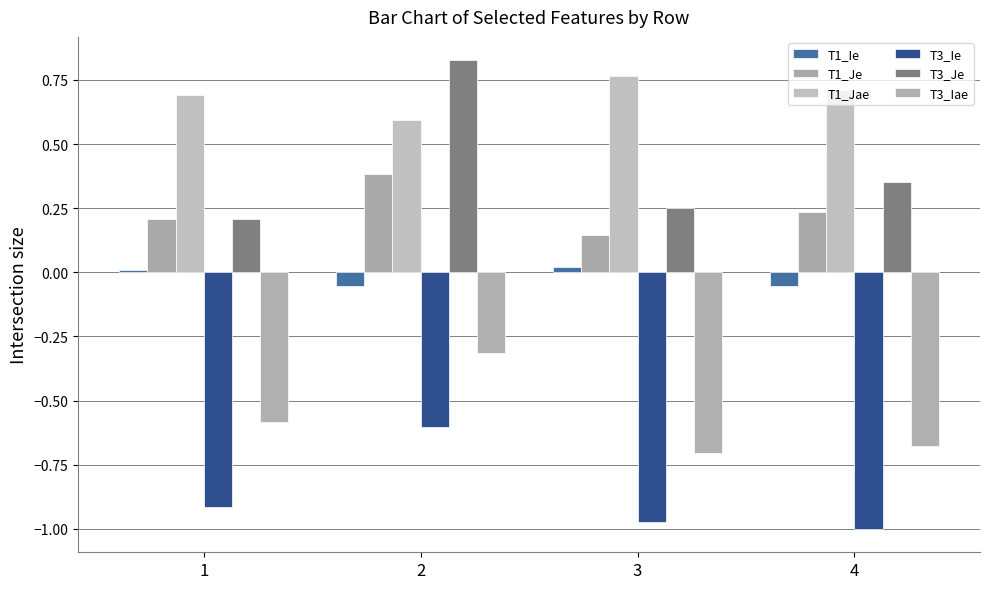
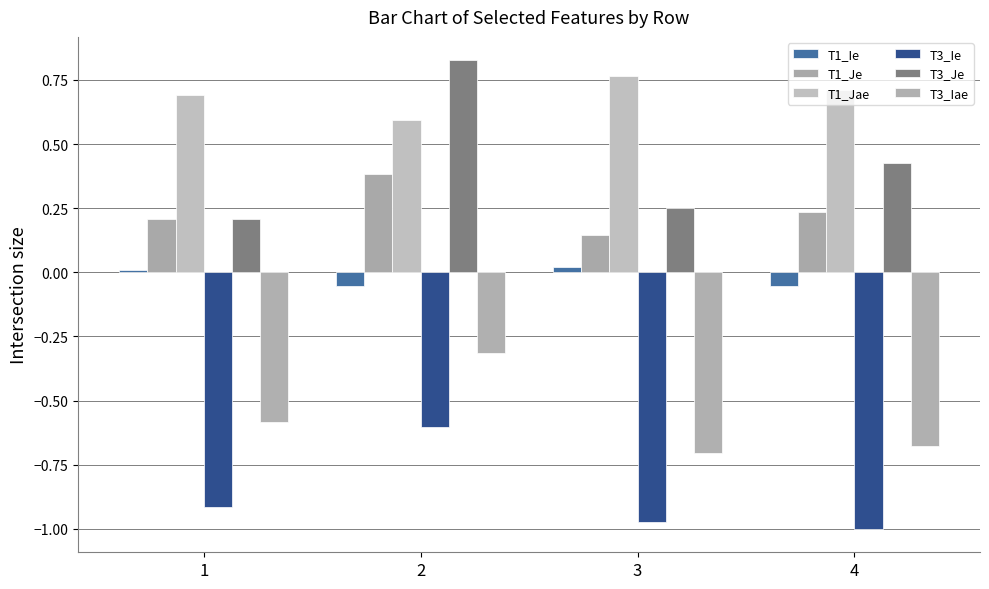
T3_Je, 4: 0.35 -> 0.43
